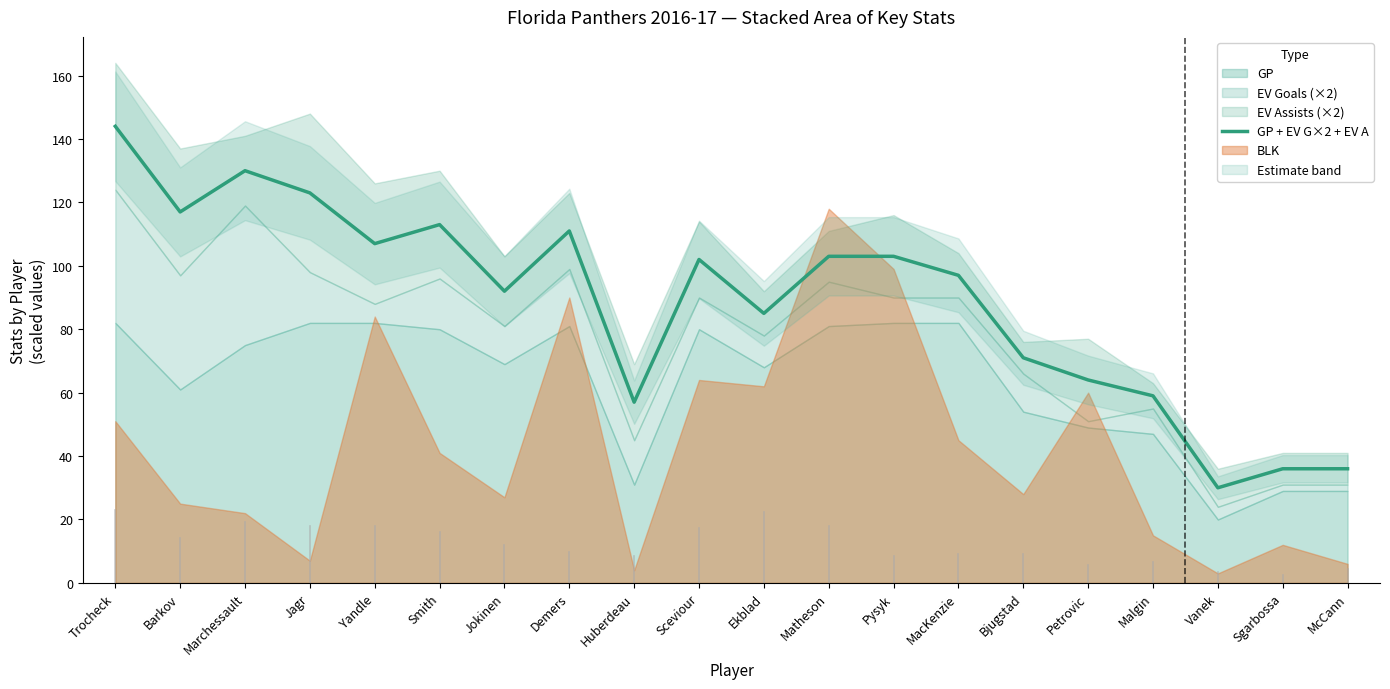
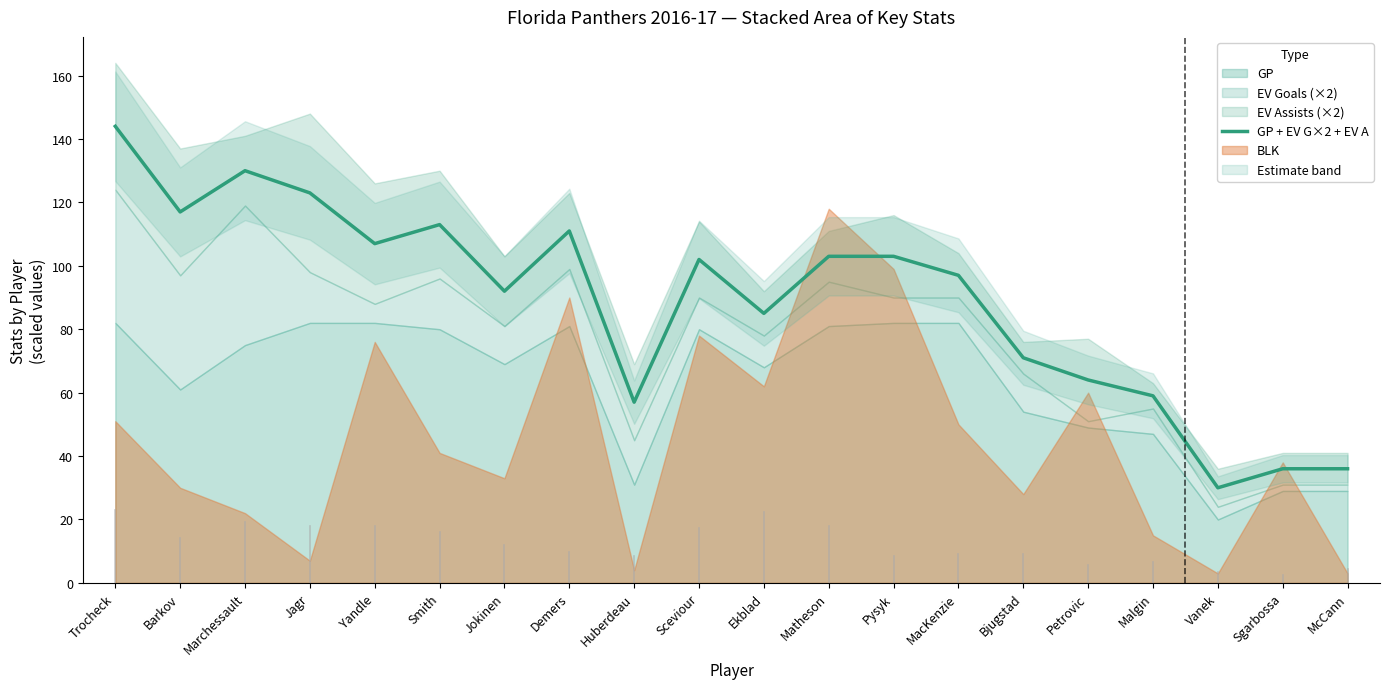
BLK, Barkov: 25 -> 30
BLK, Yandle: 84 -> 76
BLK, Jokinen: 27 -> 33
BLK, Sceviour: 64 -> 78
BLK, MacKenzie: 45 -> 50
BLK, Sgarbossa: 12 -> 38
BLK, McCann: 6 -> 3
